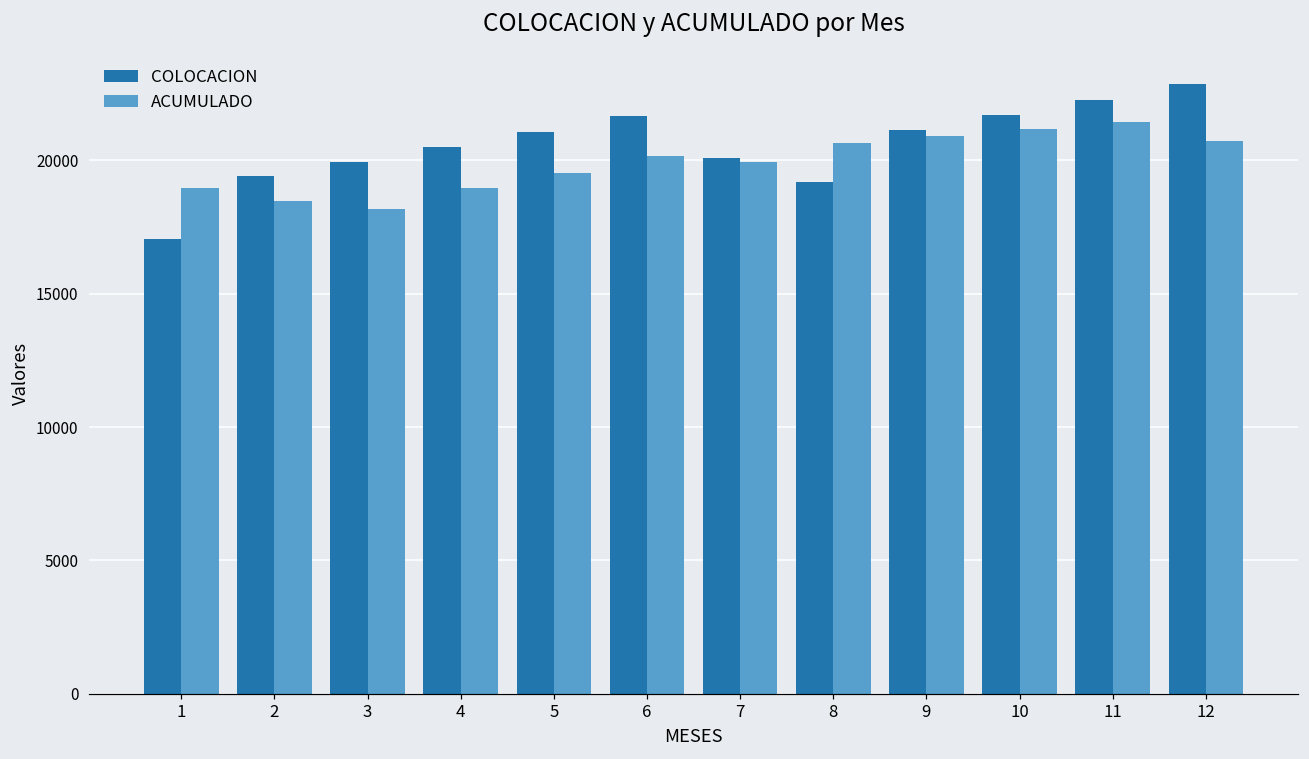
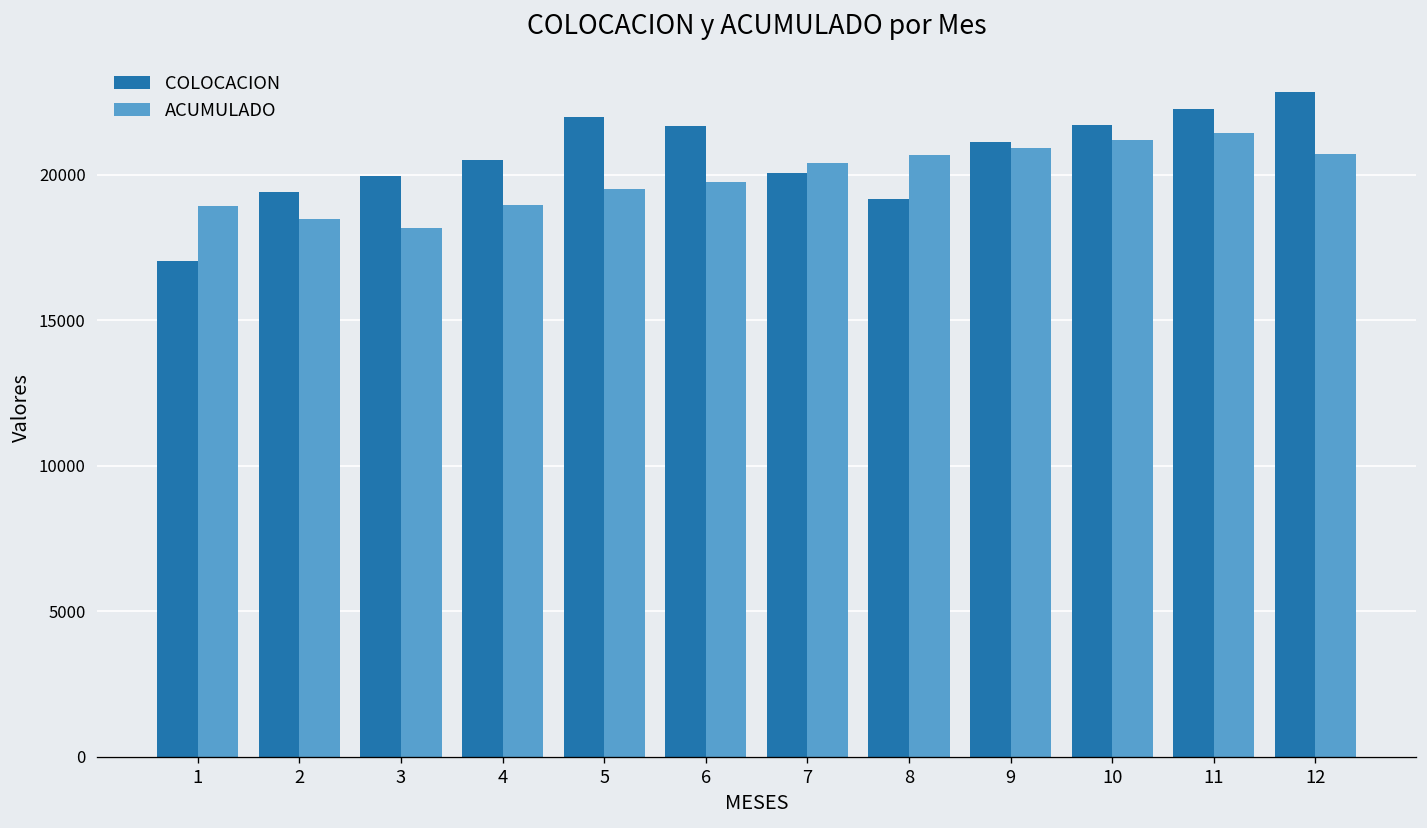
COLOCACION, 5: 21100 -> 22000
ACUMULADO, 6: 20200 -> 19800
ACUMULADO, 7: 19900 -> 20400
